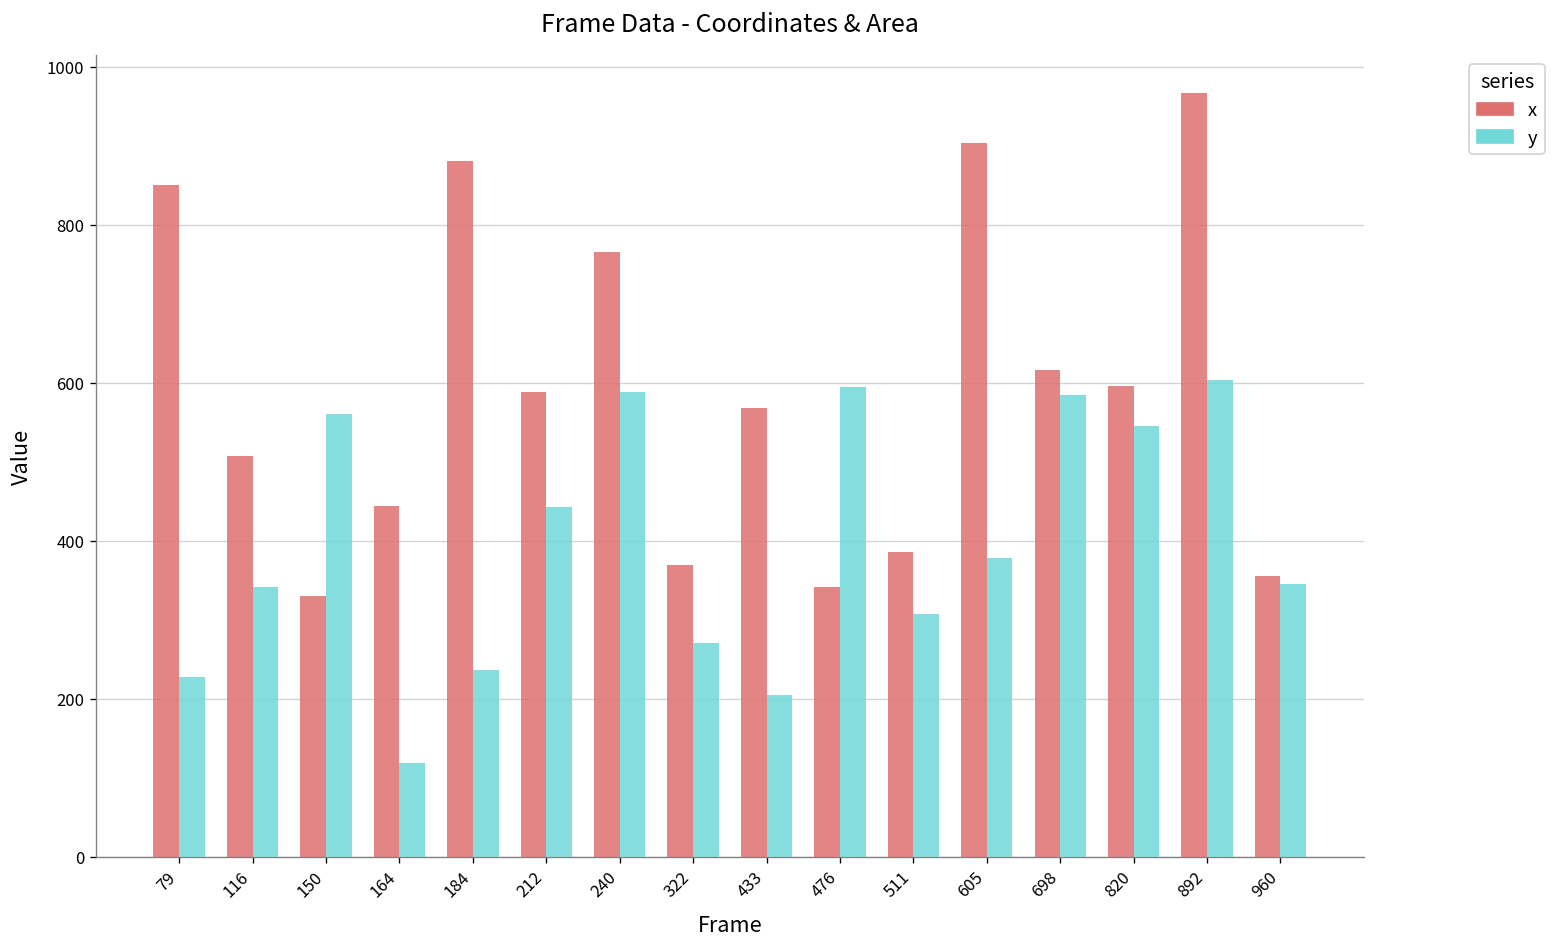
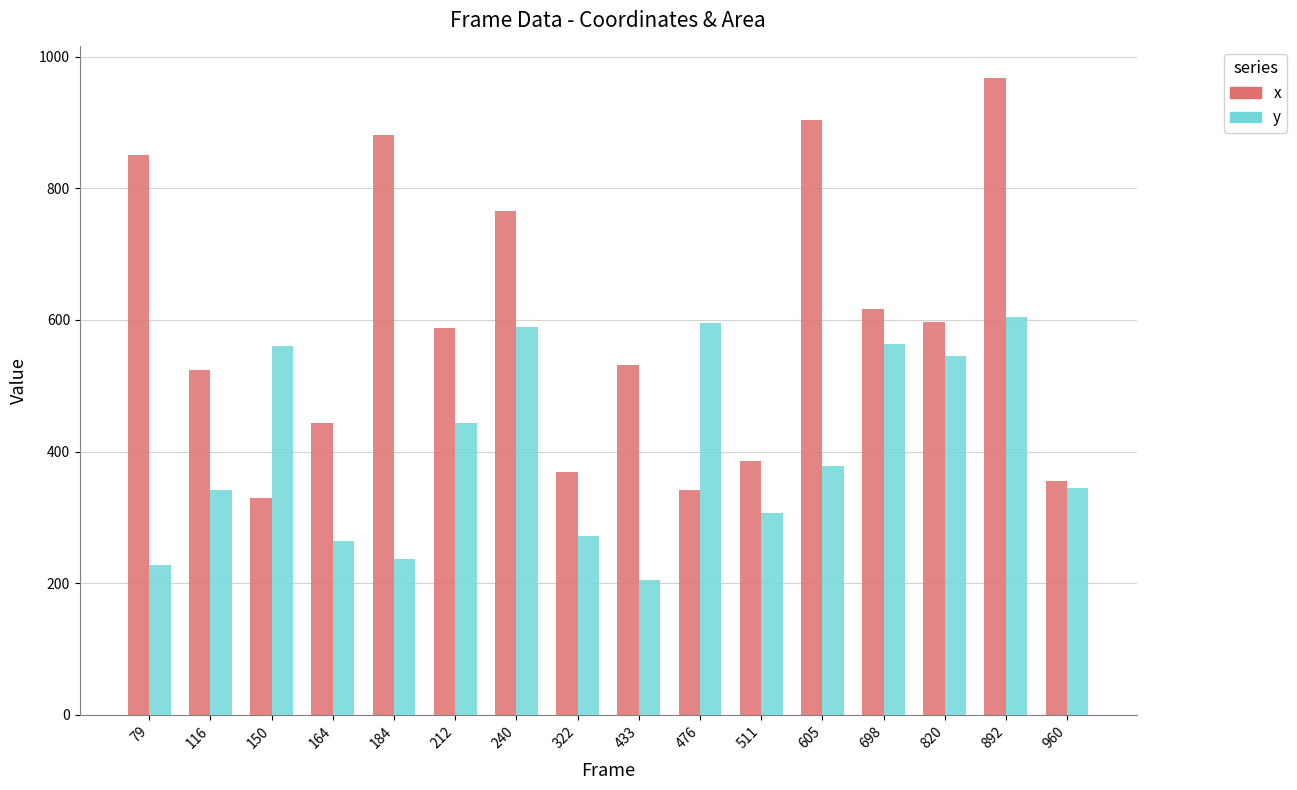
x, 116: 510 -> 520
y, 164: 120 -> 260
x, 433: 570 -> 530
y, 698: 580 -> 560
